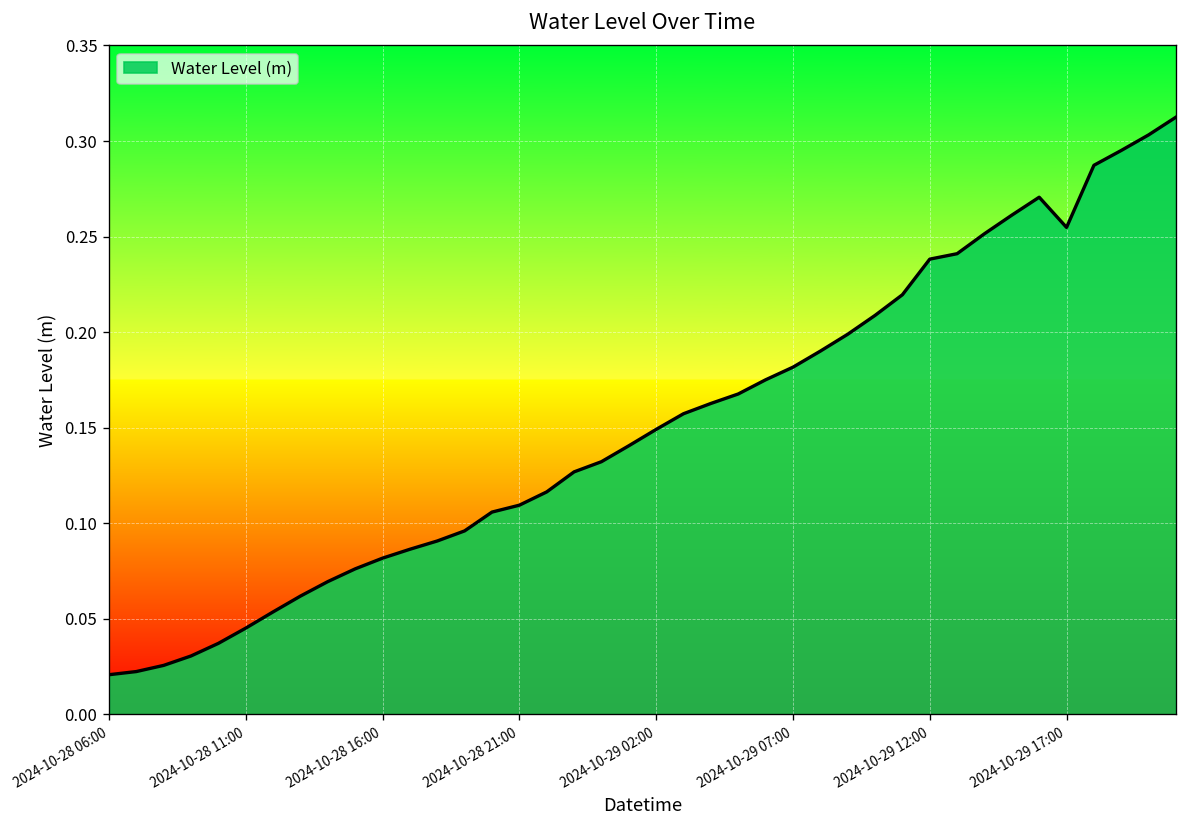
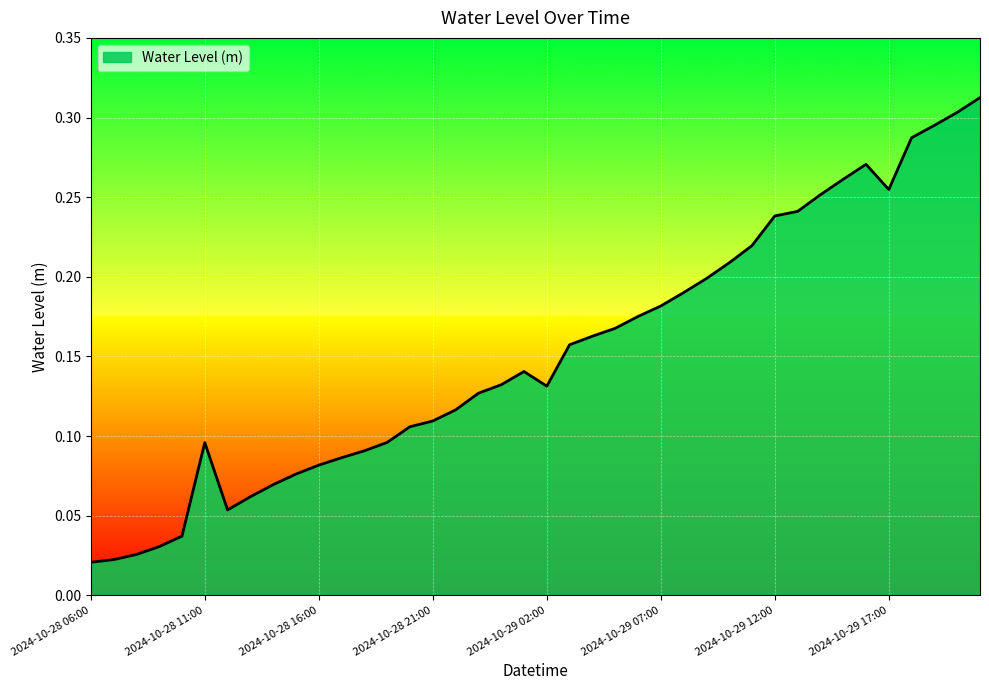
2024-10-28 11:00: 0.045 -> 0.096
2024-10-29 02:00: 0.149 -> 0.131
